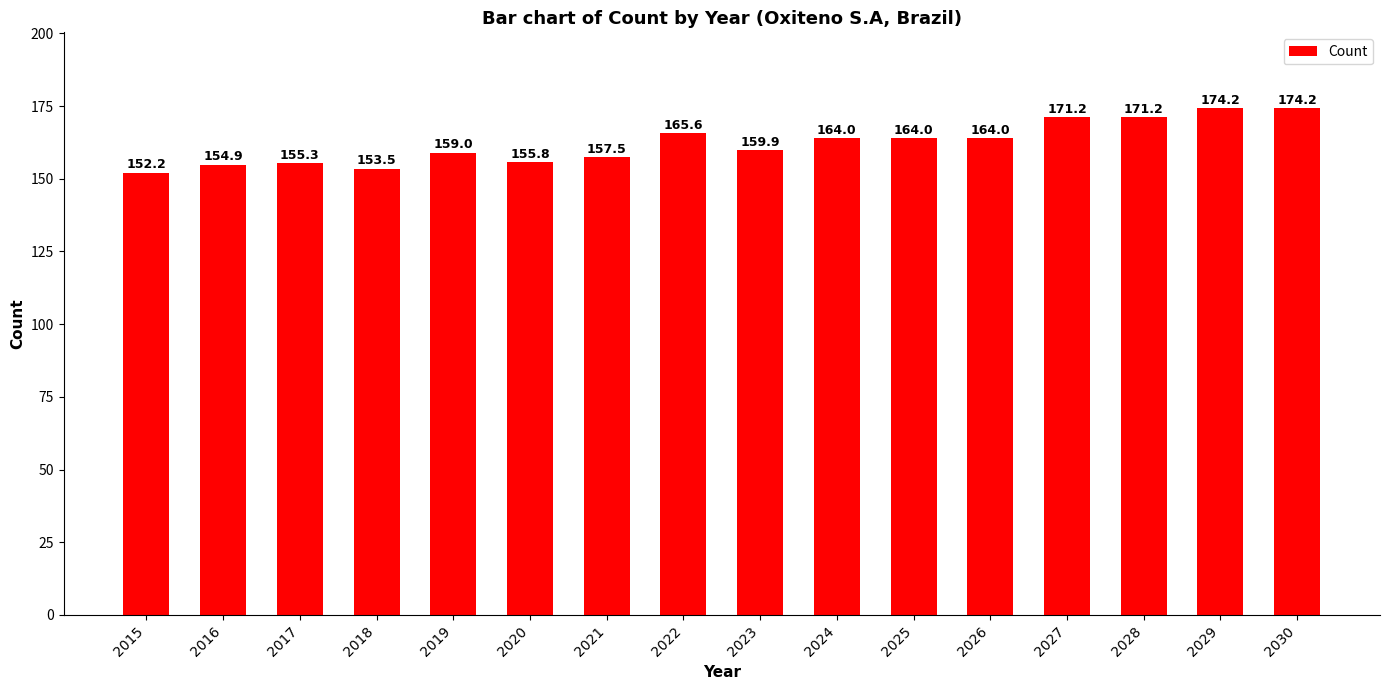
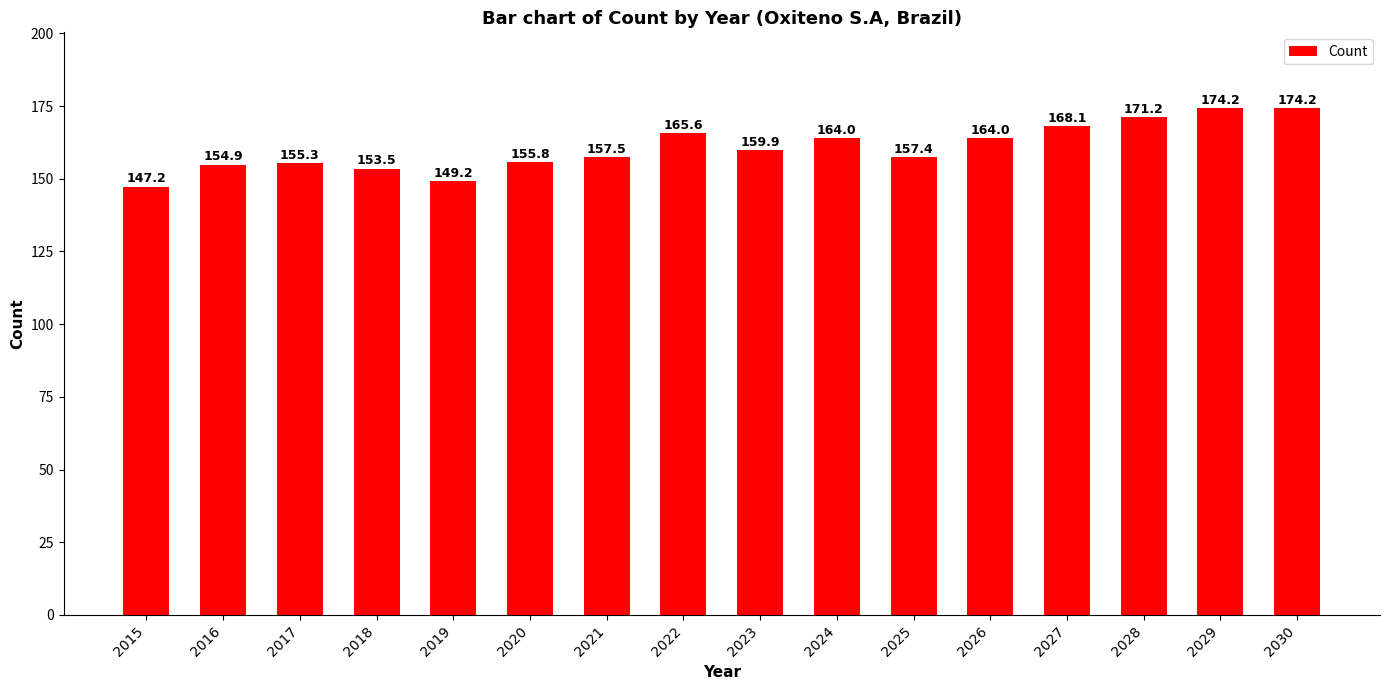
2015: 152.2 -> 147.2
2019: 159.0 -> 149.2
2025: 164.0 -> 157.4
2027: 171.2 -> 168.1
